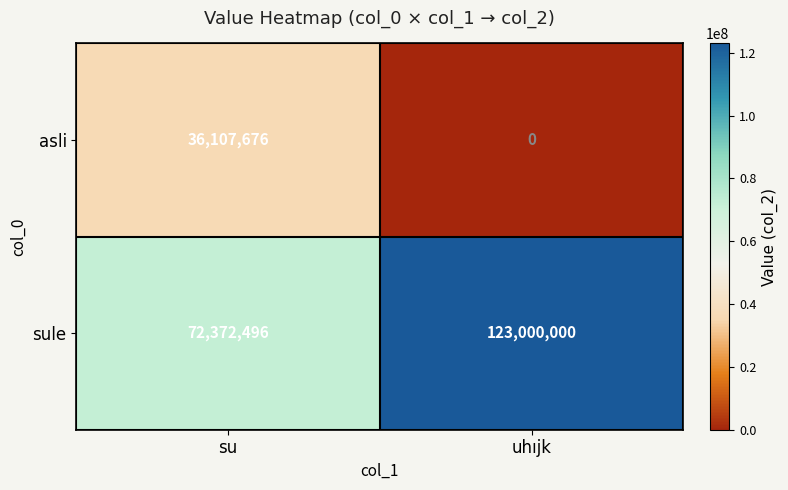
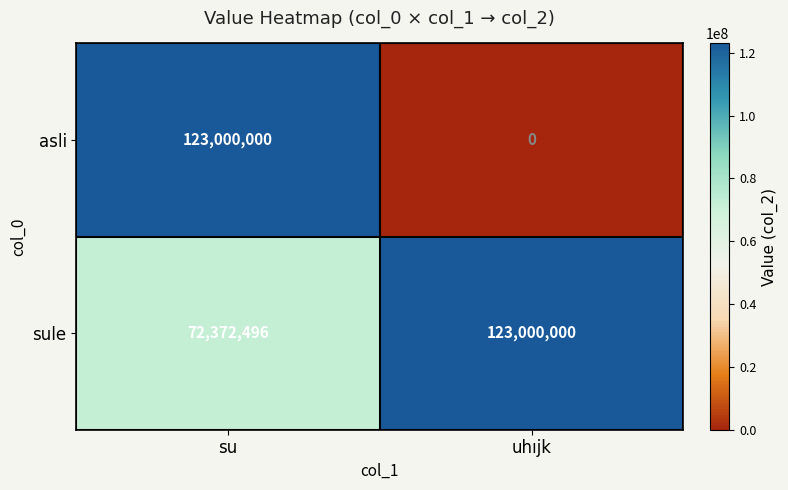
asli, su: 36,107,676 -> 123,000,000
